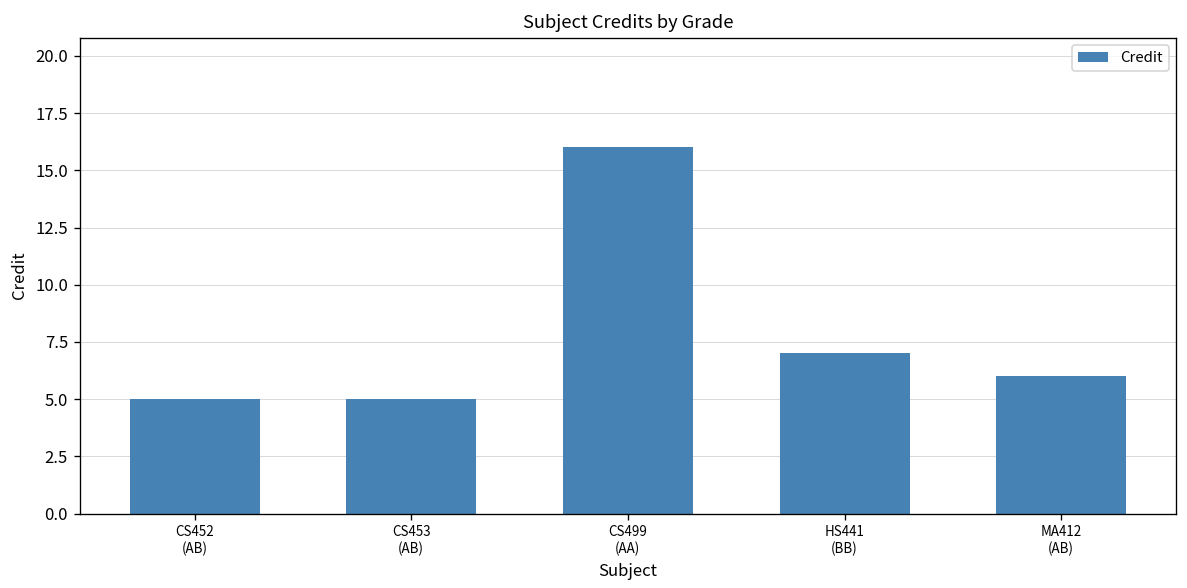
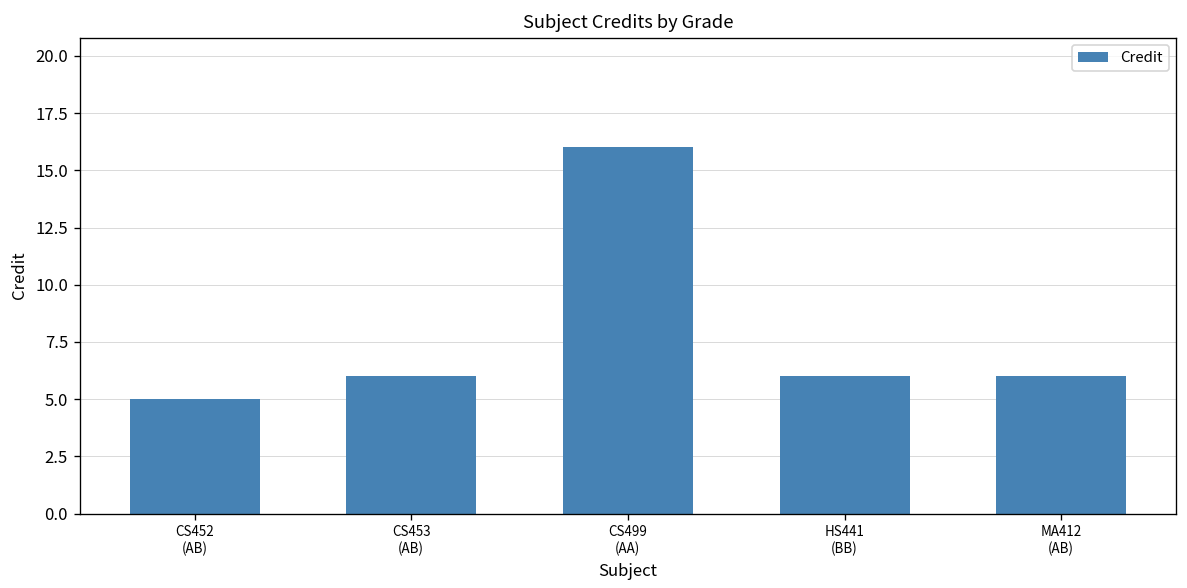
CS453 (AB): 5 -> 6
HS441 (BB): 7 -> 6
